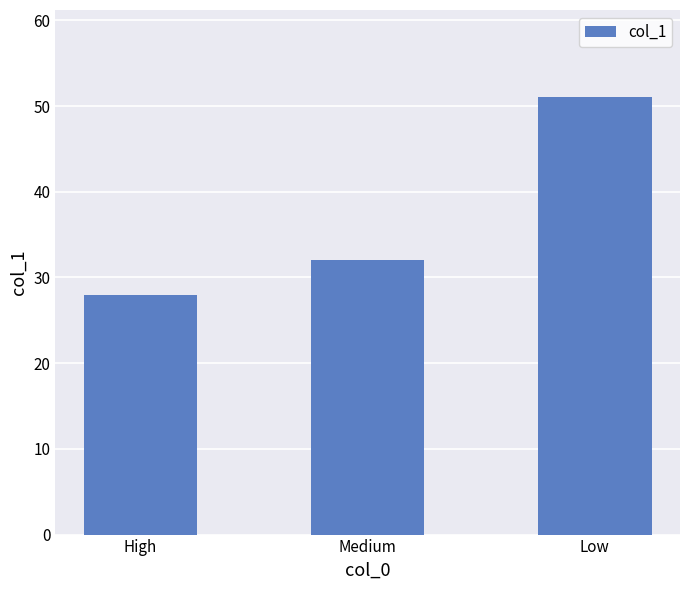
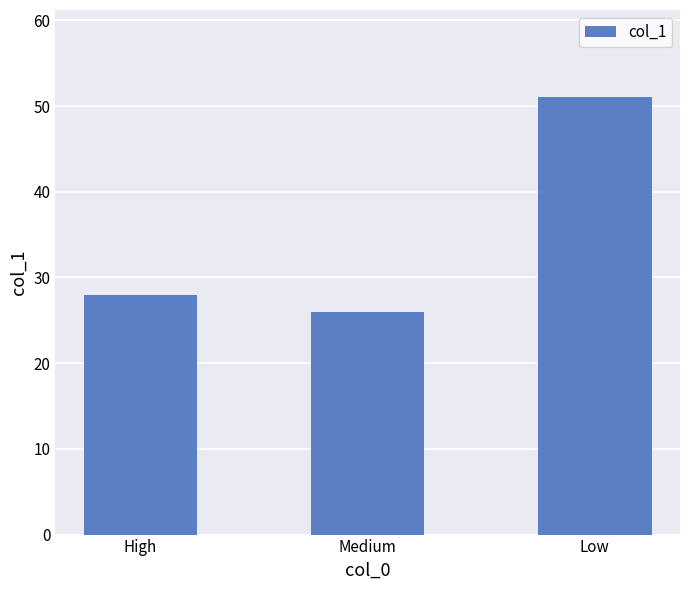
Medium: 32 -> 26
